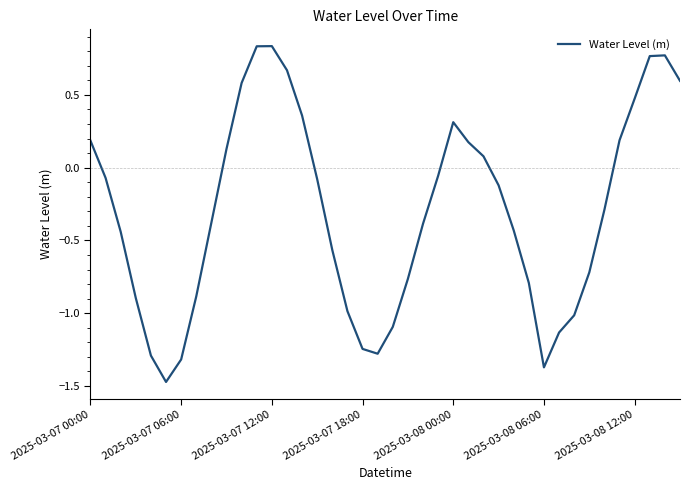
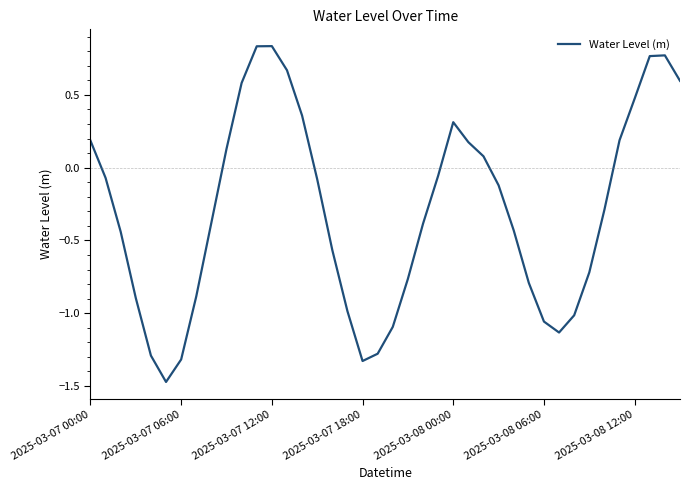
2025-03-07 18:00: -1.25 -> -1.33
2025-03-08 06:00: -1.37 -> -1.06
